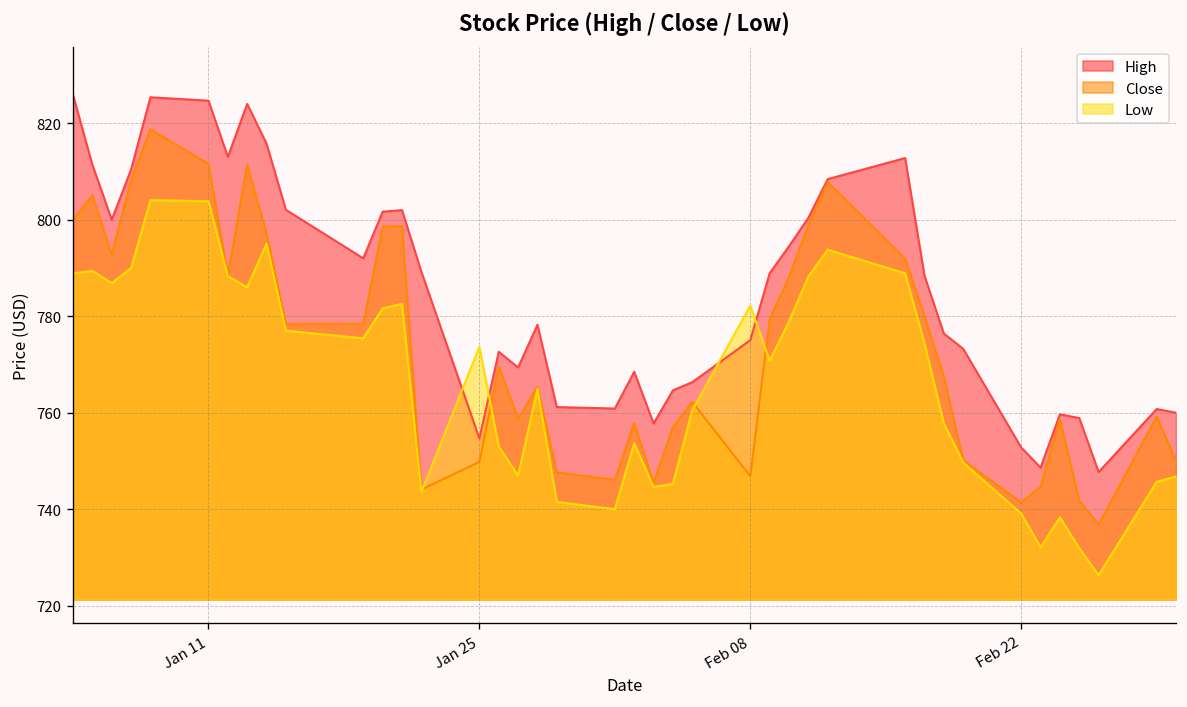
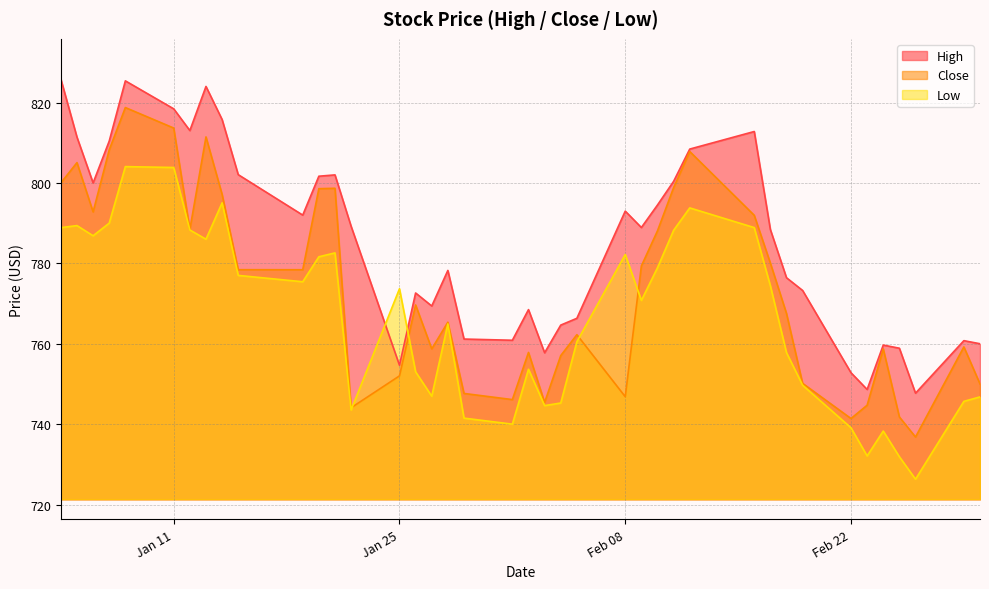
High, Jan 11: 825 -> 818
Close, Jan 11: 812 -> 814
Close, Jan 25: 750 -> 752
High, Feb 08: 775 -> 793
